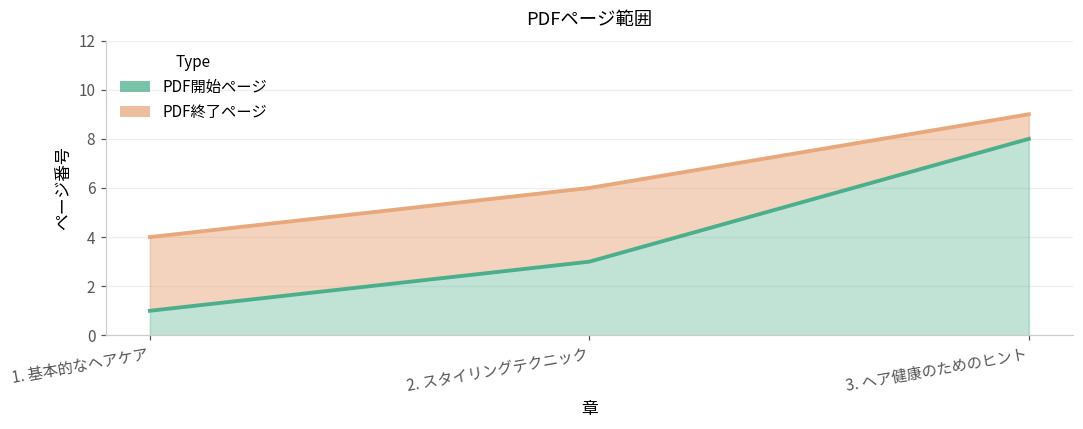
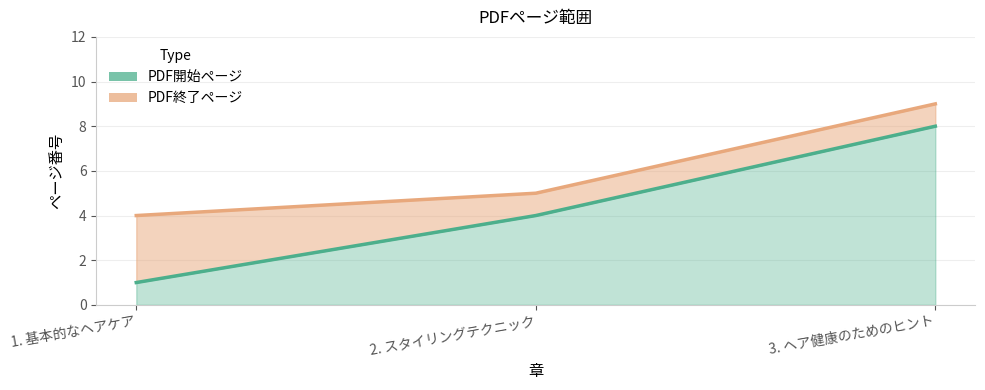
PDF開始ページ, 2. スタイリングテクニック: 3 -> 4
PDF終了ページ, 2. スタイリングテクニック: 6 -> 5
